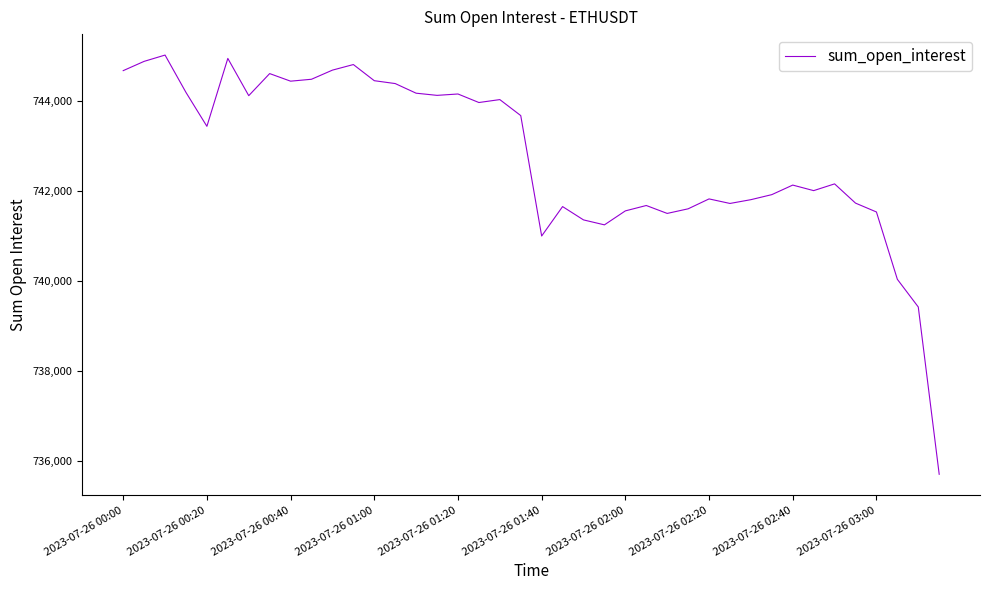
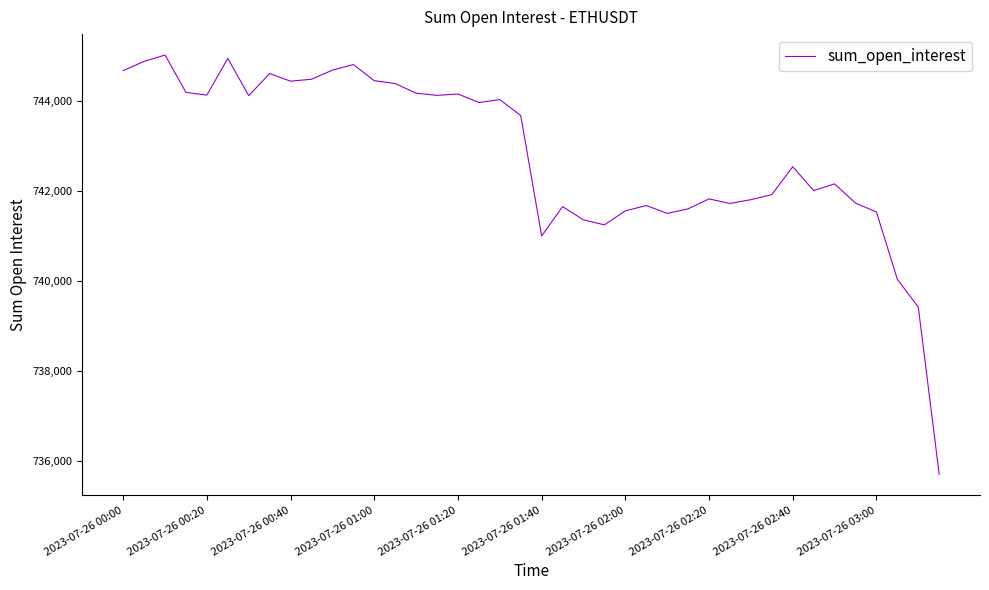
2023-07-26 00:20: 743,400 -> 744,100
2023-07-26 02:40: 742,100 -> 742,500
